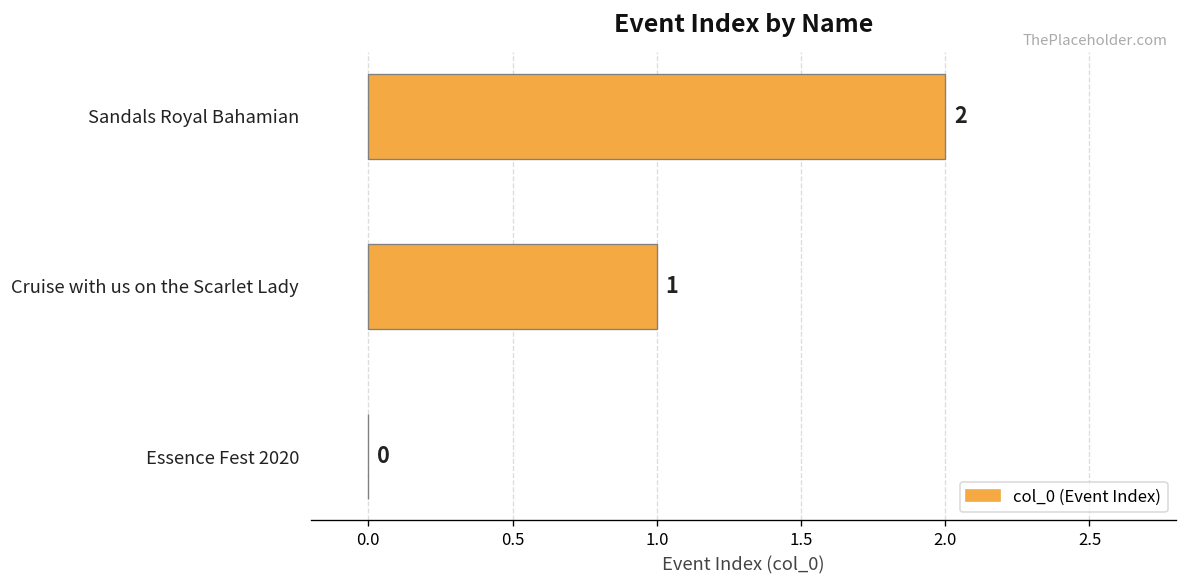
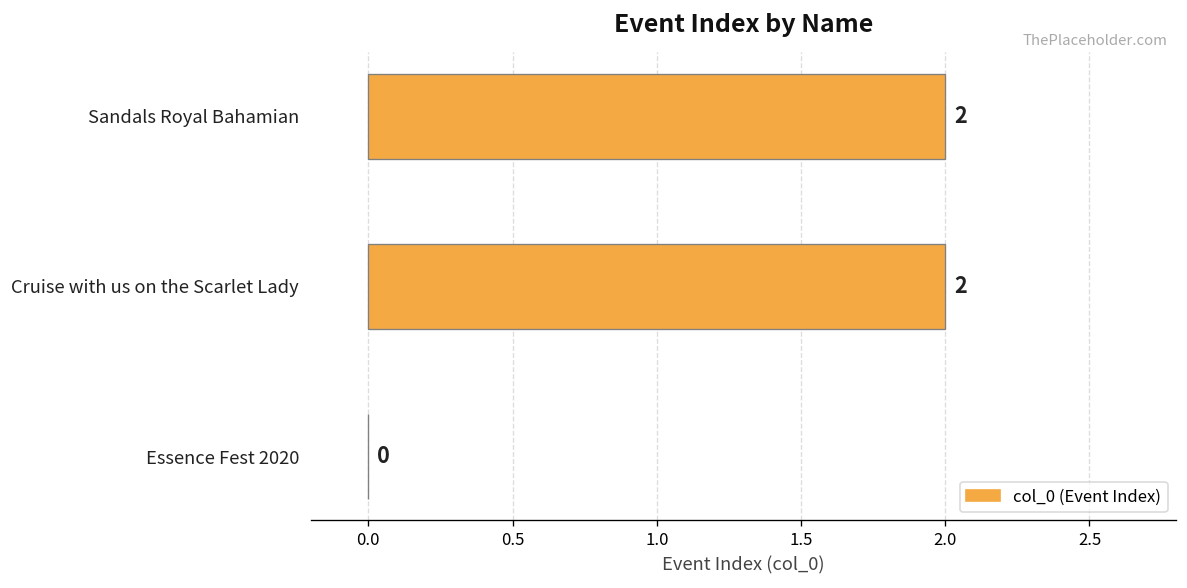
Cruise with us on the Scarlet Lady: 1 -> 2
